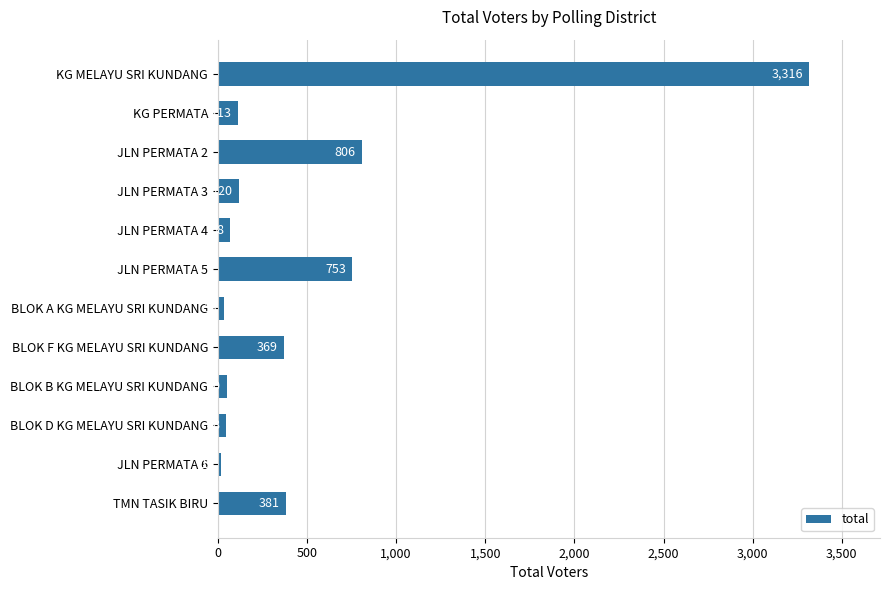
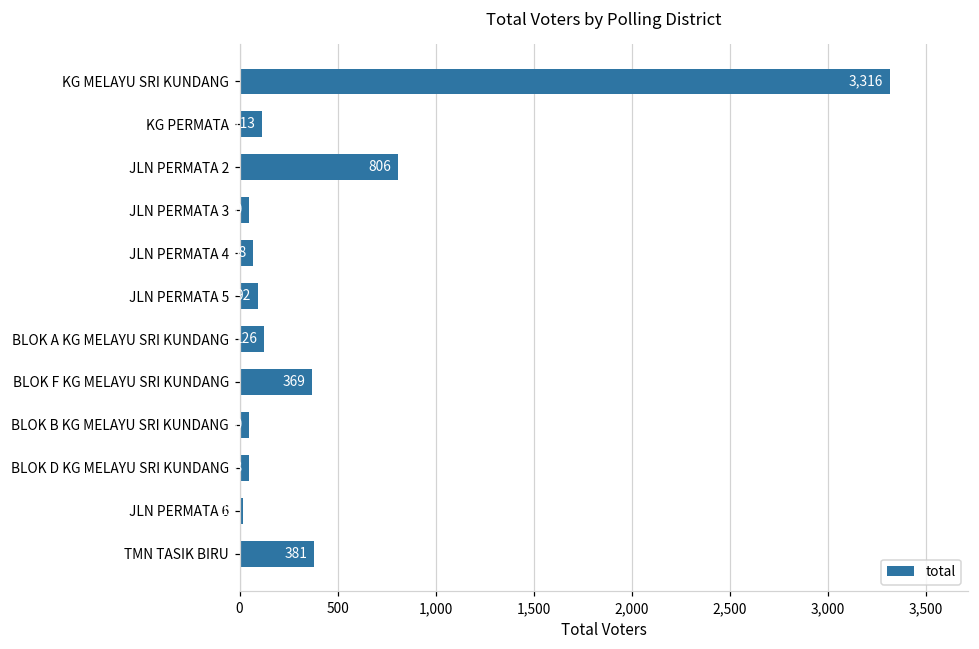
JLN PERMATA 3: 120 -> 50
JLN PERMATA 5: 753 -> 92
BLOK A KG MELAYU SRI KUNDANG: 30 -> 130
